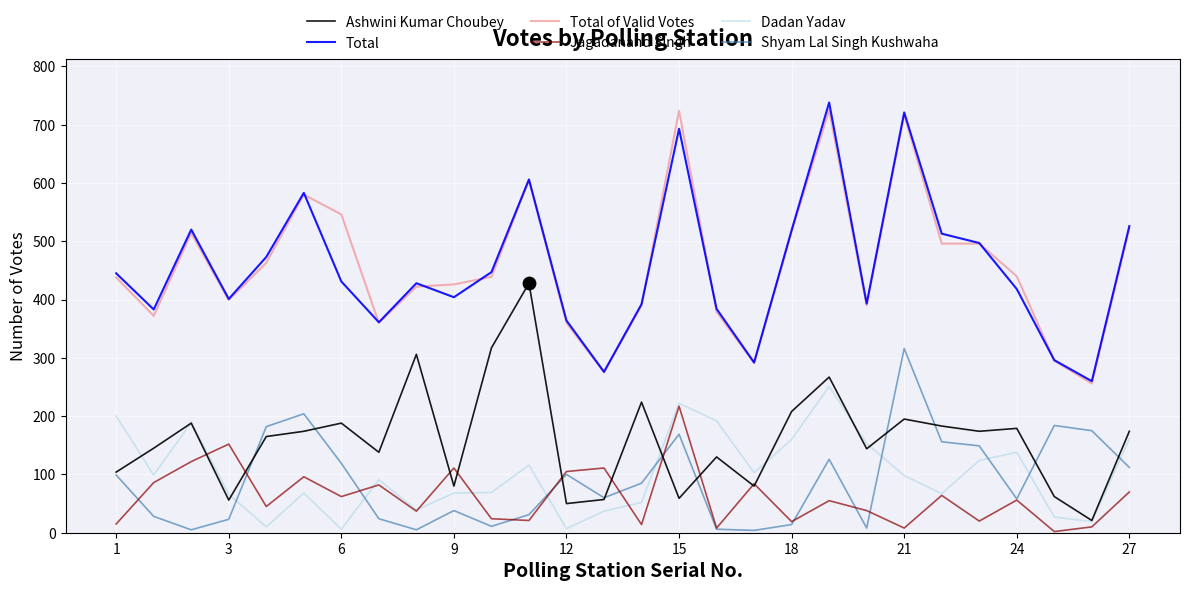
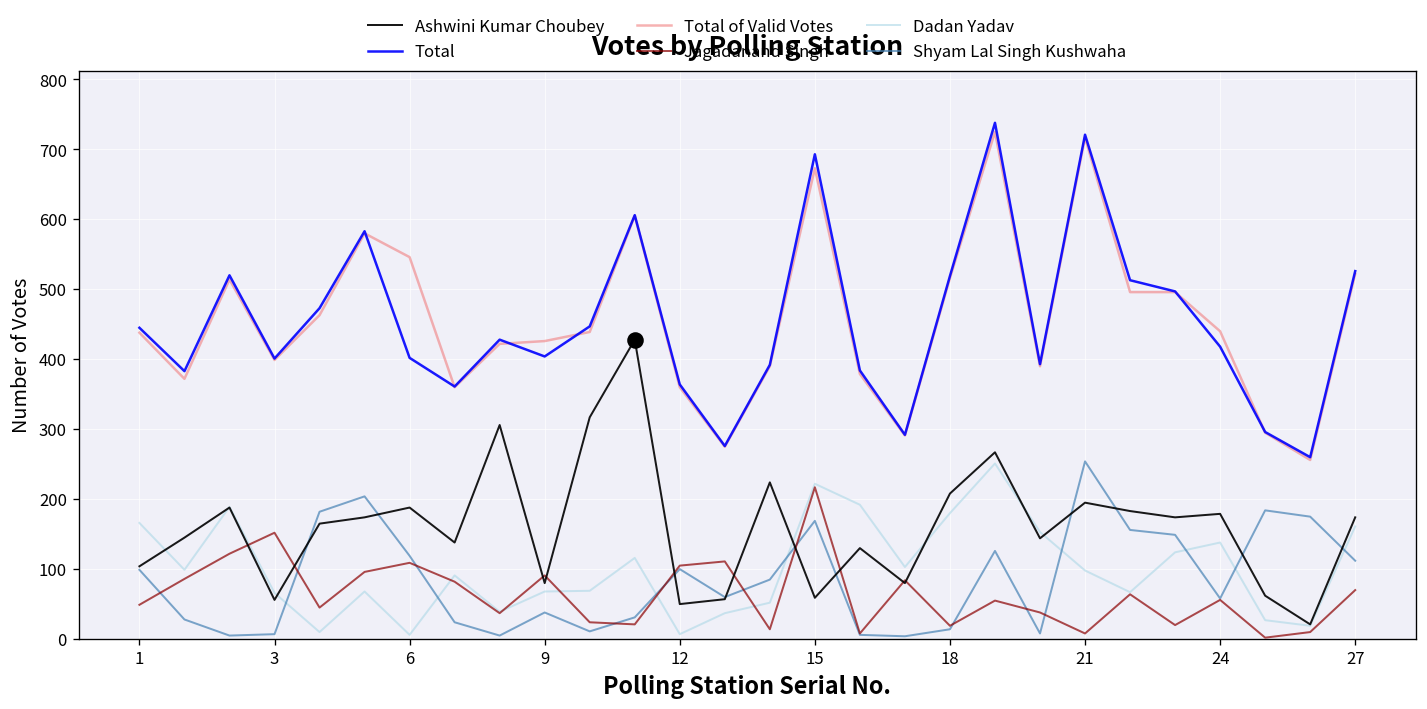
Jagadanand Singh, 1: 20 -> 50
Dadan Yadav, 1: 200 -> 170
Shyam Lal Singh Kushwaha, 3: 20 -> 10
Total, 6: 430 -> 400
Jagadanand Singh, 6: 60 -> 110
Jagadanand Singh, 9: 110 -> 90
Total of Valid Votes, 15: 720 -> 670
Dadan Yadav, 18: 160 -> 180
Shyam Lal Singh Kushwaha, 21: 320 -> 250
